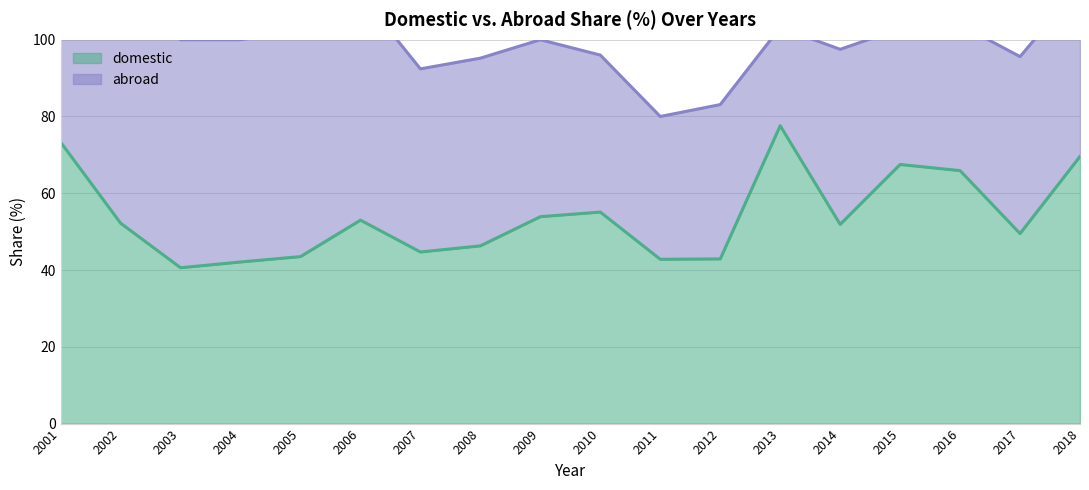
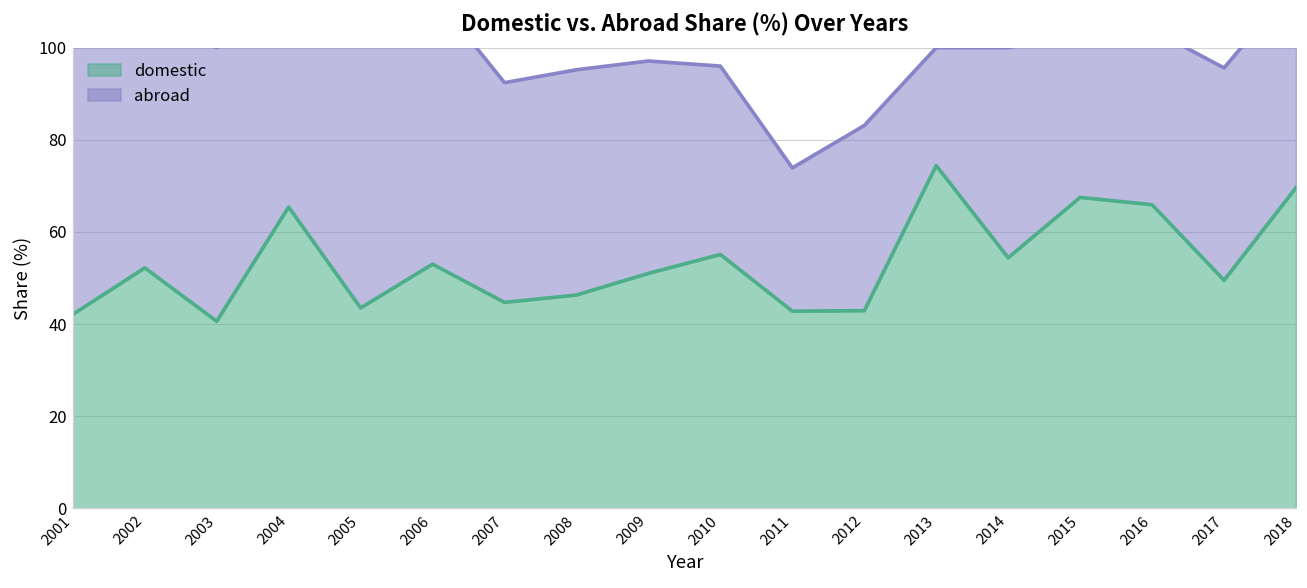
domestic, 2001: 73 -> 42
domestic, 2004: 42 -> 65
domestic, 2009: 54 -> 51
abroad, 2011: 37 -> 31
domestic, 2013: 78 -> 74
domestic, 2014: 52 -> 54
